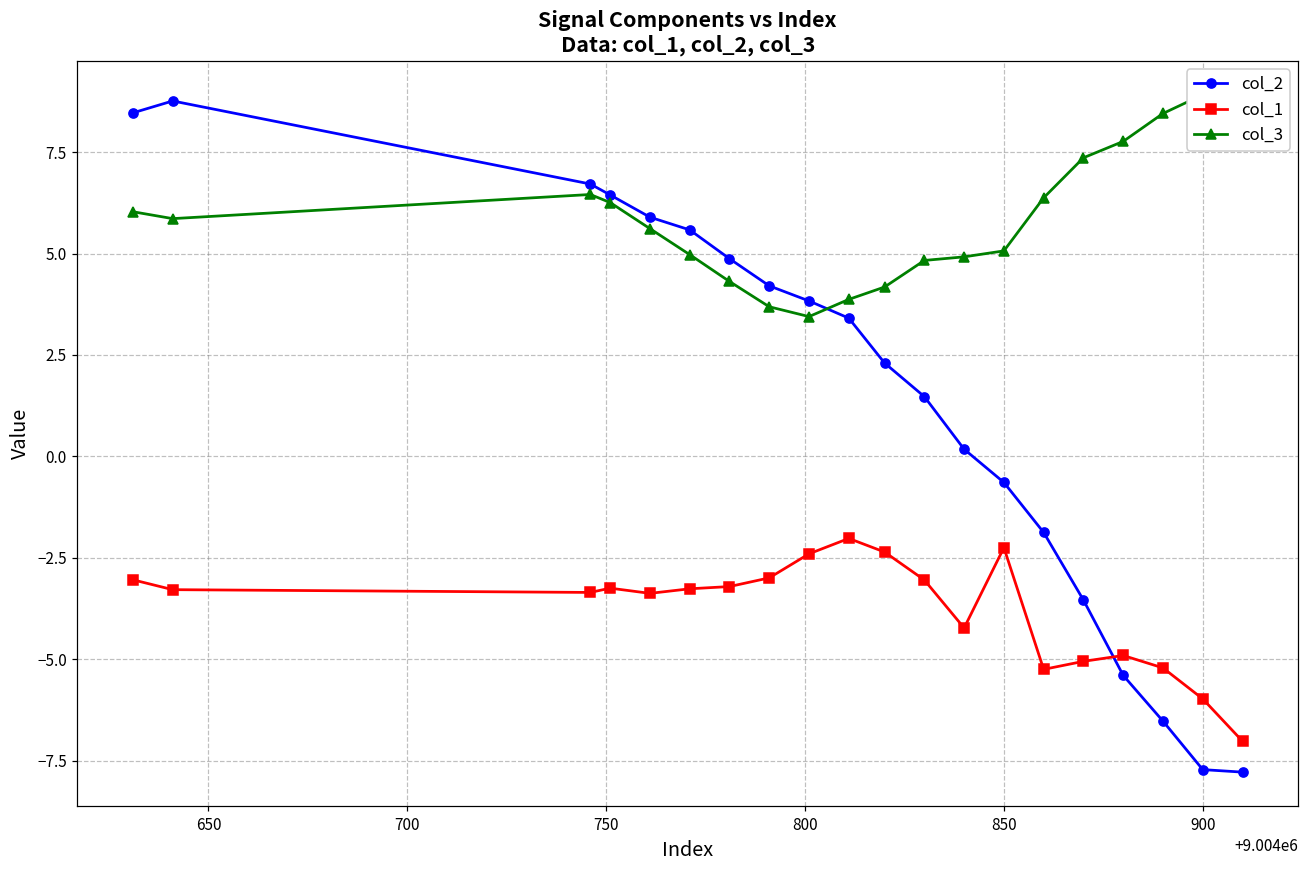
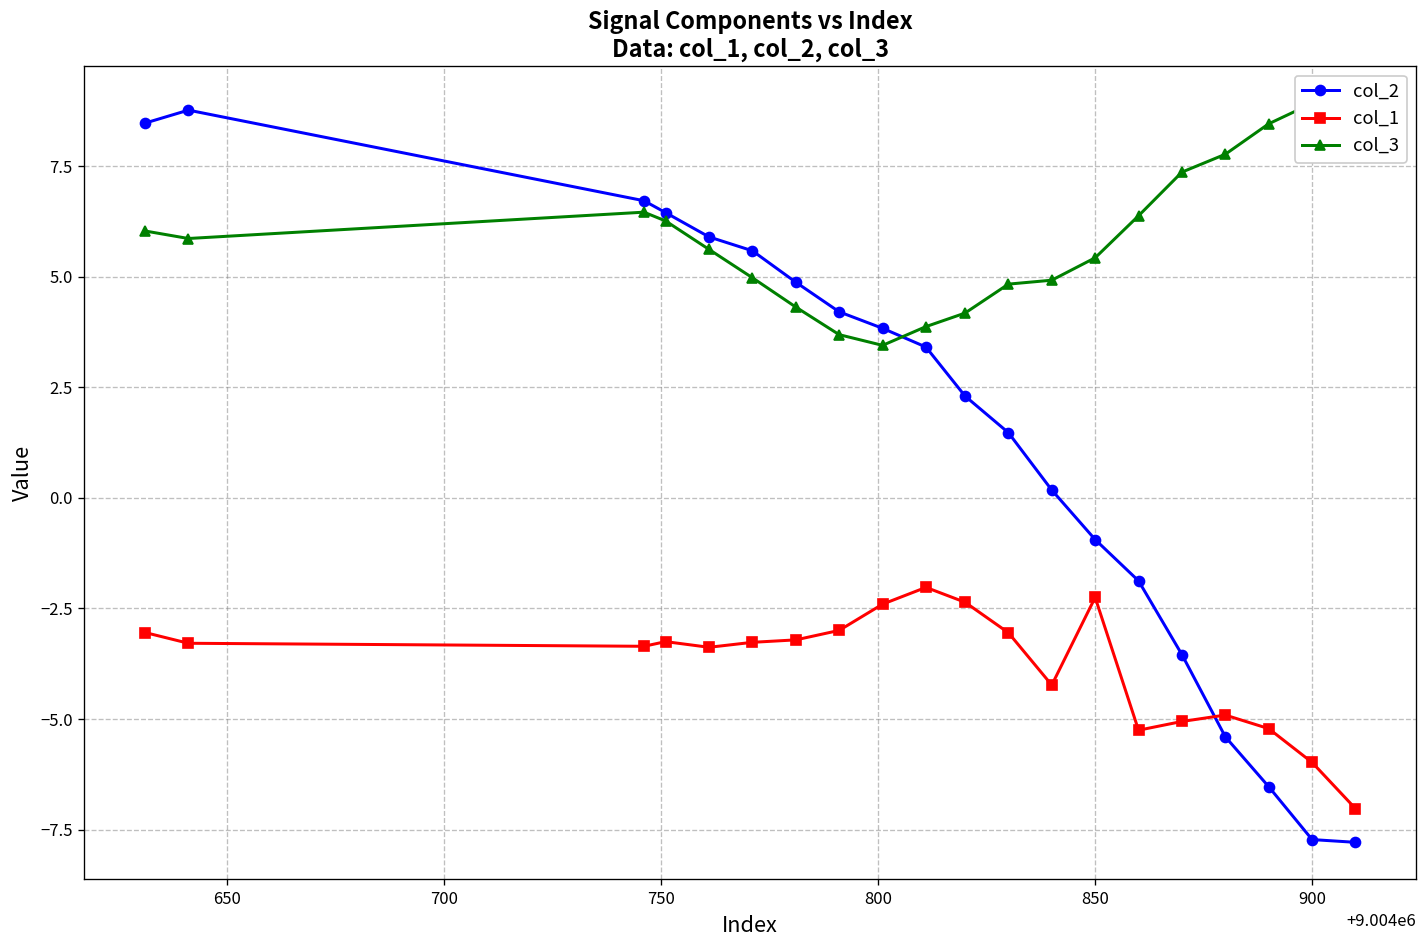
col_2, 850: -0.6 -> -0.9
col_3, 850: 5.1 -> 5.4
